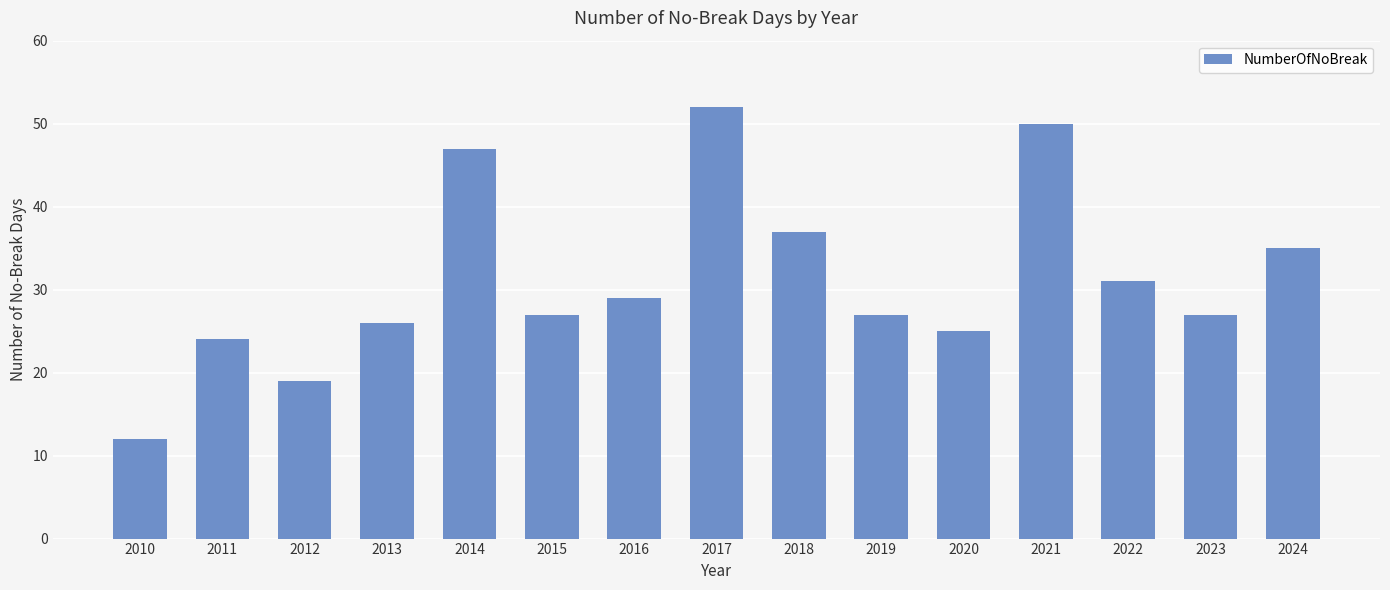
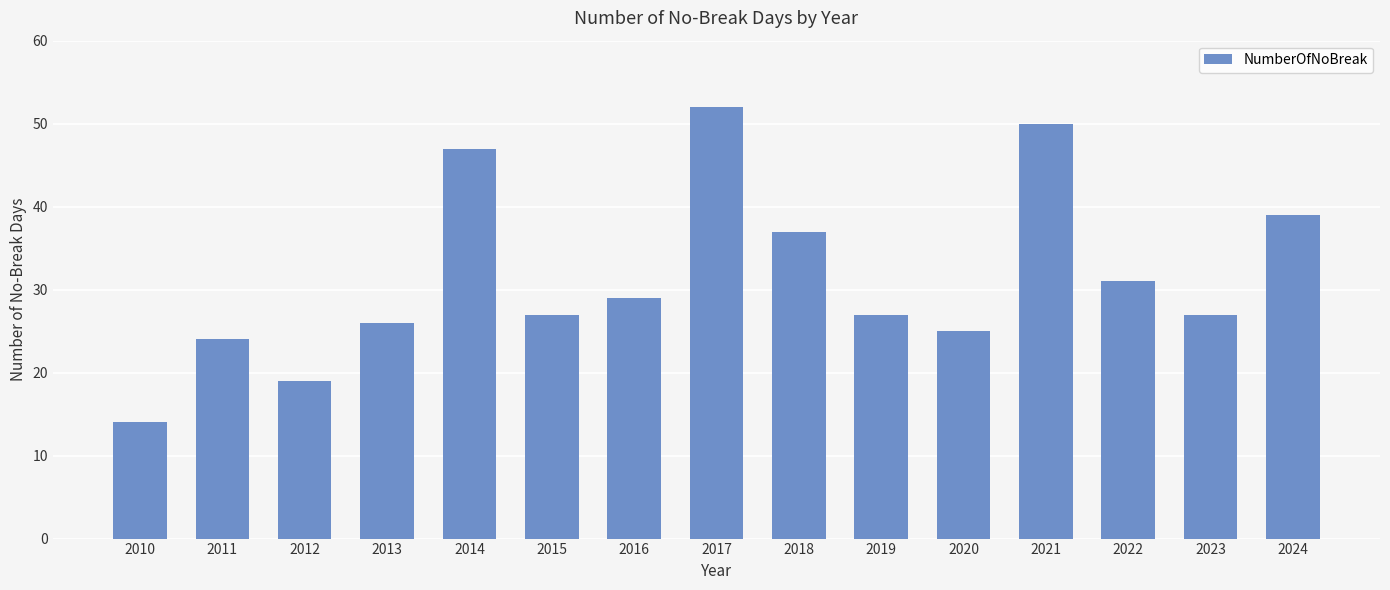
2010: 12 -> 14
2024: 35 -> 39
